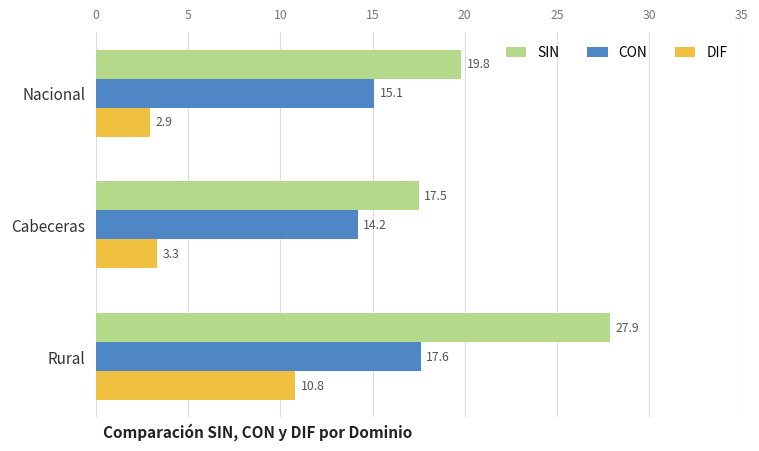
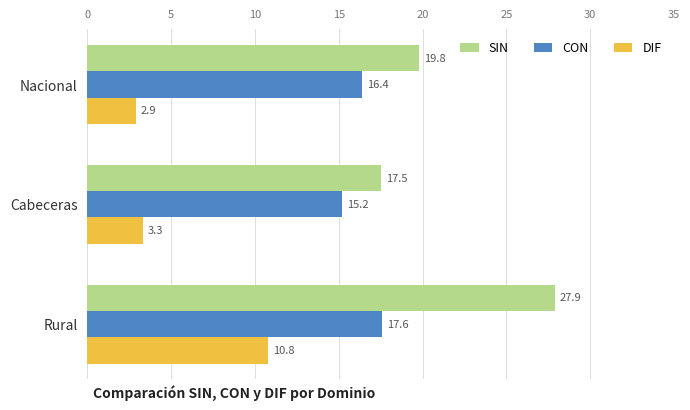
CON, Nacional: 15.1 -> 16.4
CON, Cabeceras: 14.2 -> 15.2
